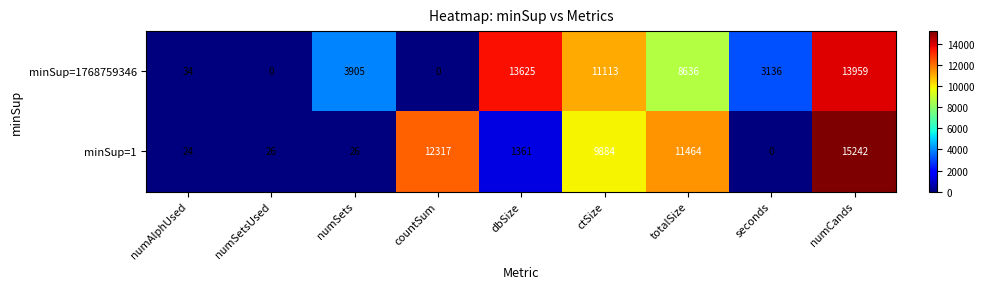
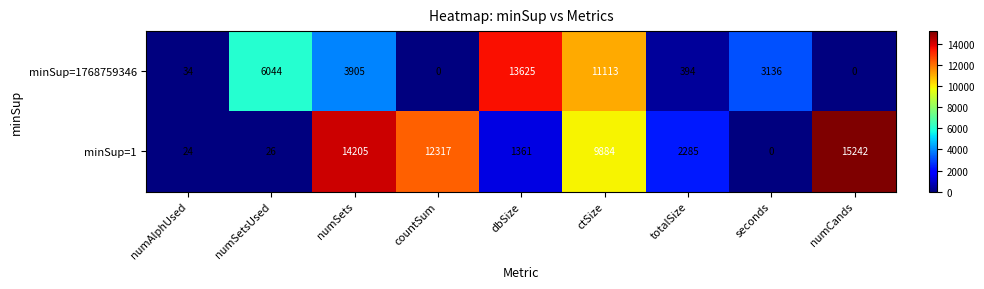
minSup=1768759346, numSetsUsed: 0 -> 6044
minSup=1768759346, totalSize: 8636 -> 394
minSup=1768759346, numCands: 13959 -> 0
minSup=1, numSets: 26 -> 14205
minSup=1, totalSize: 11464 -> 2285
